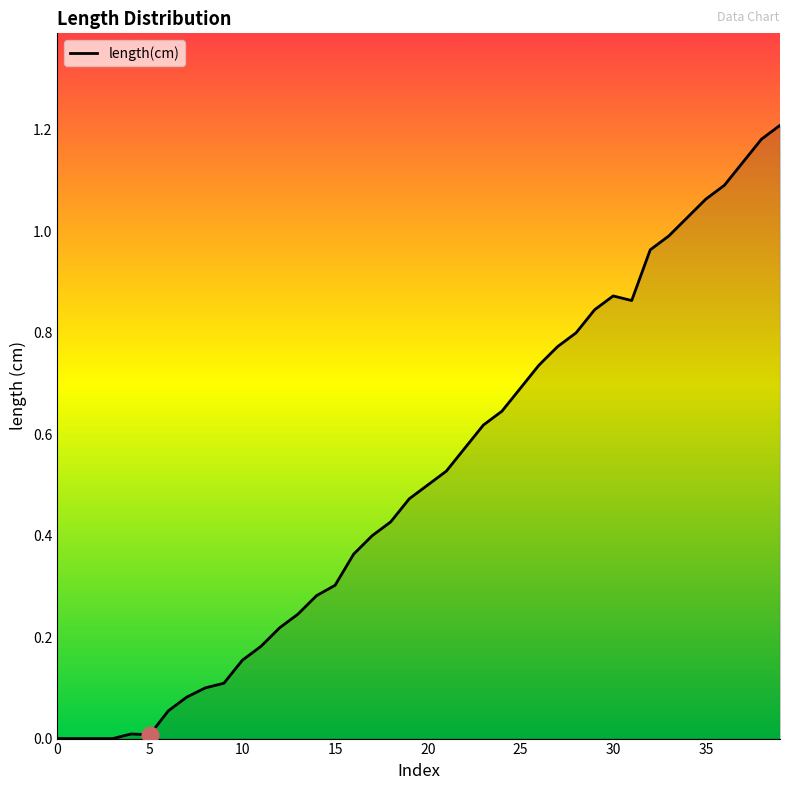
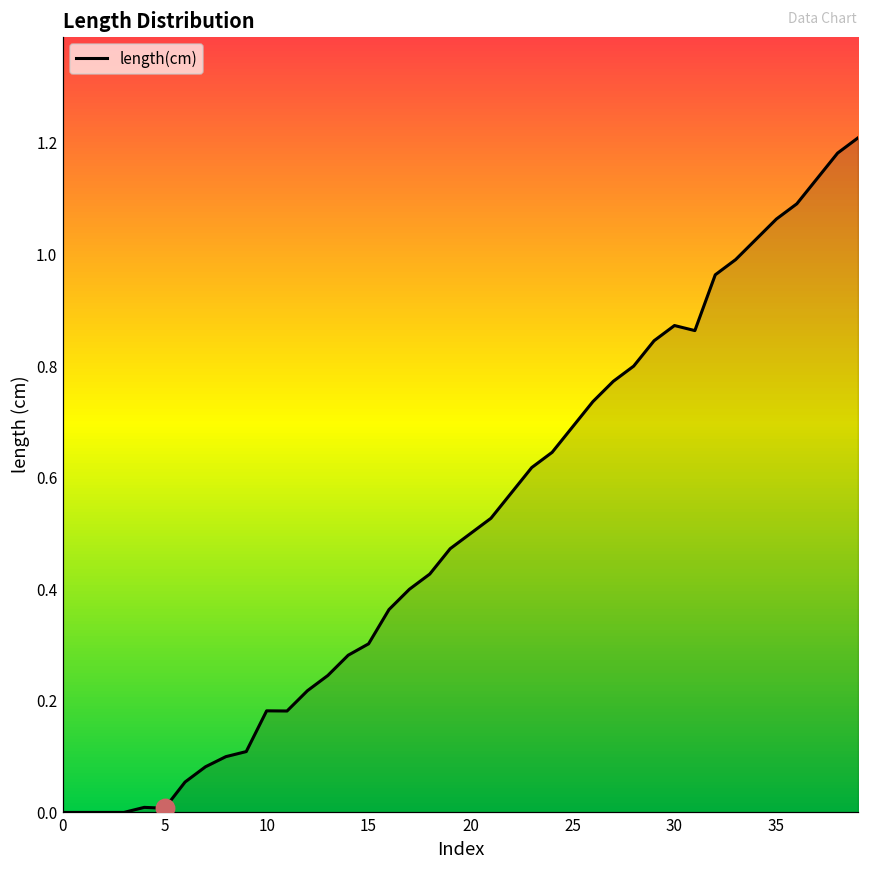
length(cm), 10: 0.15 -> 0.18
